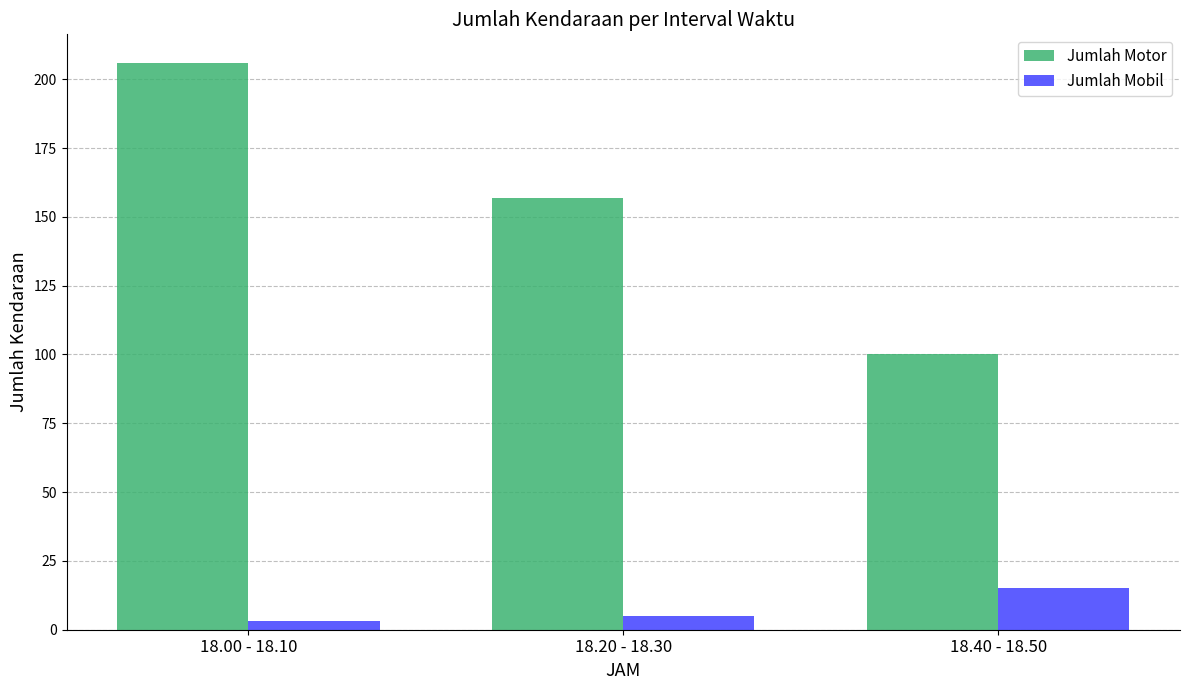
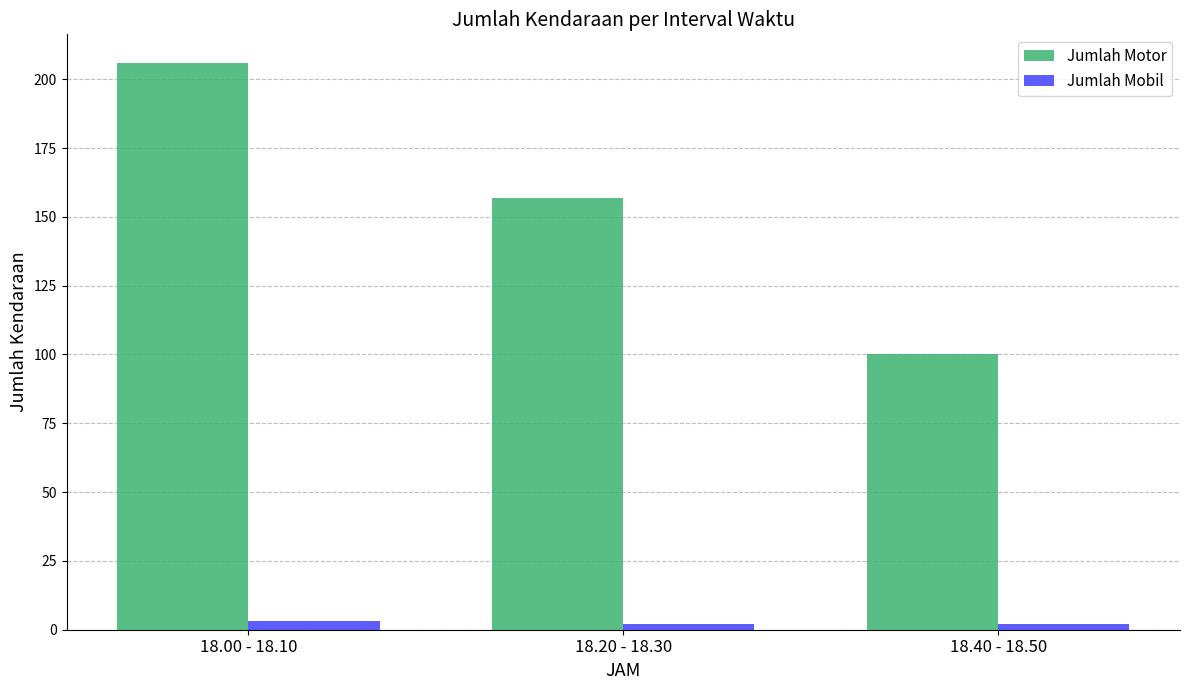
Jumlah Mobil, 18.20 - 18.30: 5 -> 2
Jumlah Mobil, 18.40 - 18.50: 15 -> 2
